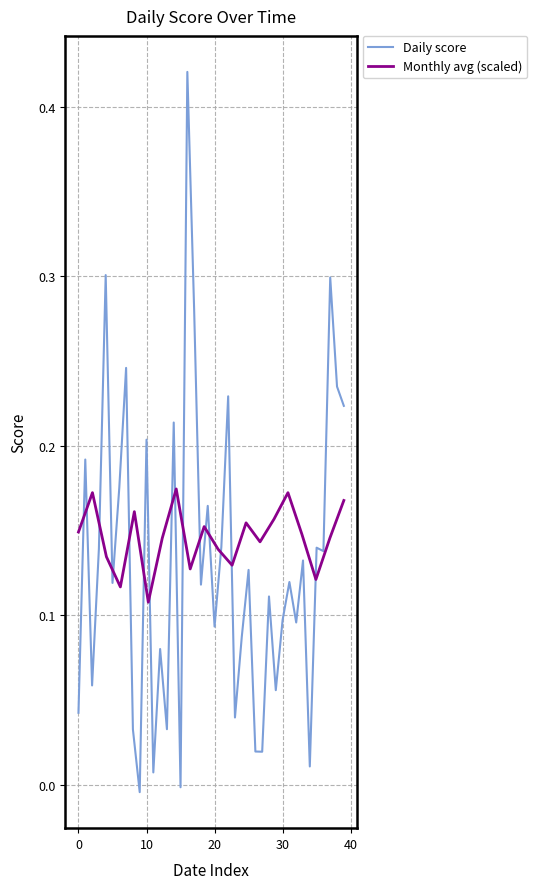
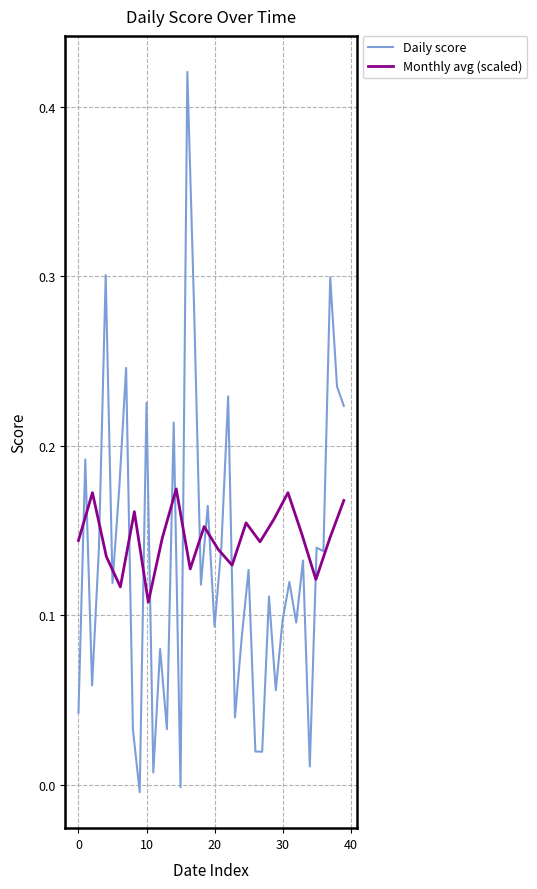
Monthly avg (scaled), 0: 0.149 -> 0.144
Daily score, 10: 0.204 -> 0.225
